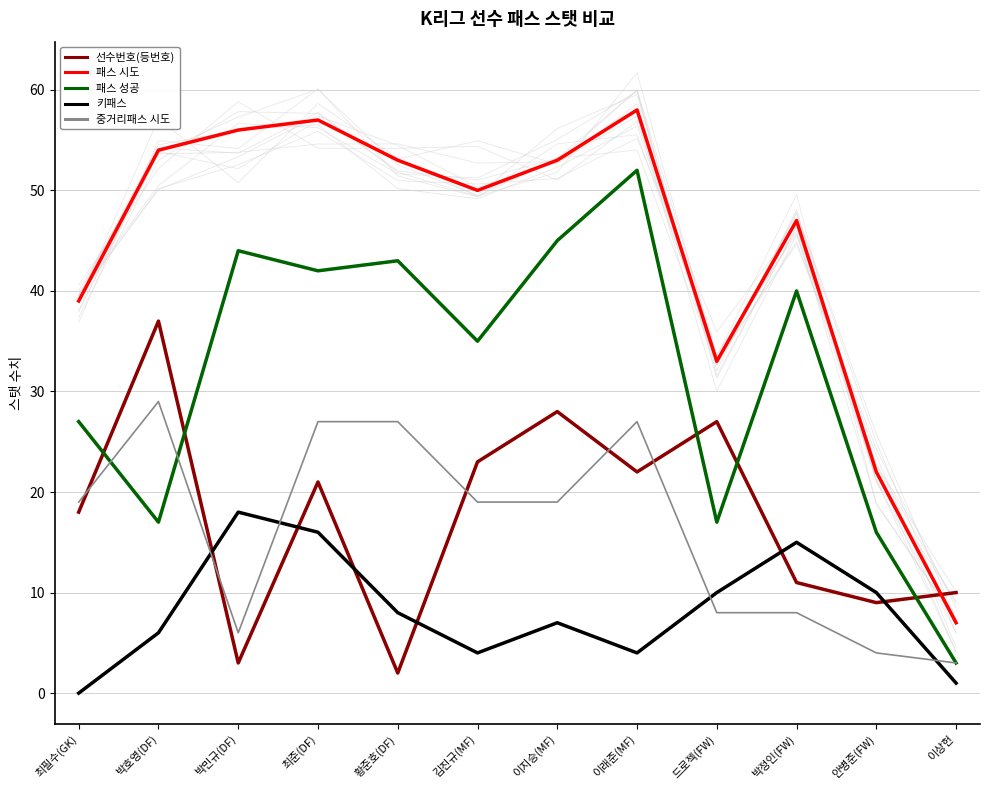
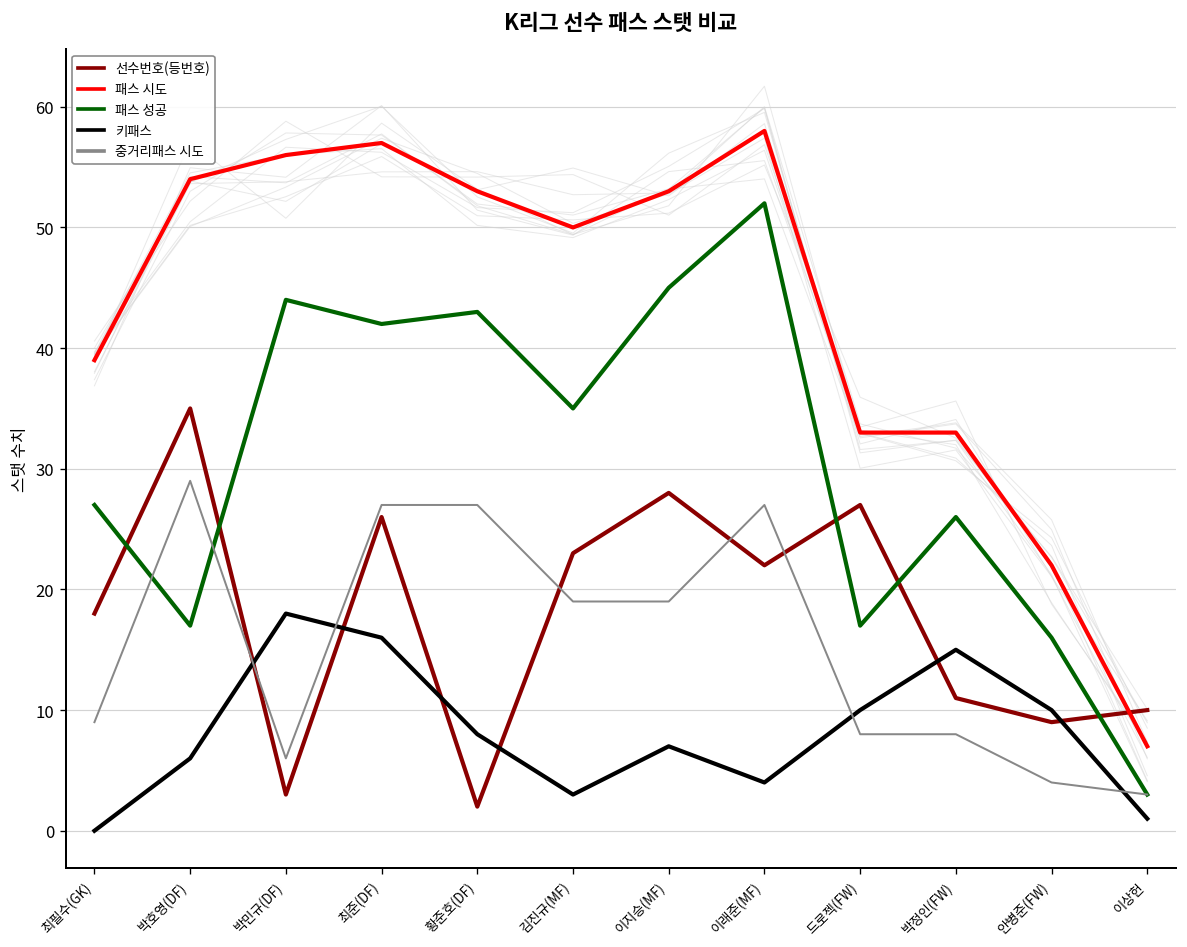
중거리패스 시도, 최필수(GK): 19 -> 9
선수번호(등번호), 박호영(DF): 37 -> 35
선수번호(등번호), 최준(DF): 21 -> 26
키패스, 김진규(MF): 4 -> 3
패스 시도, 박정인(FW): 47 -> 33
패스 성공, 박정인(FW): 40 -> 26
